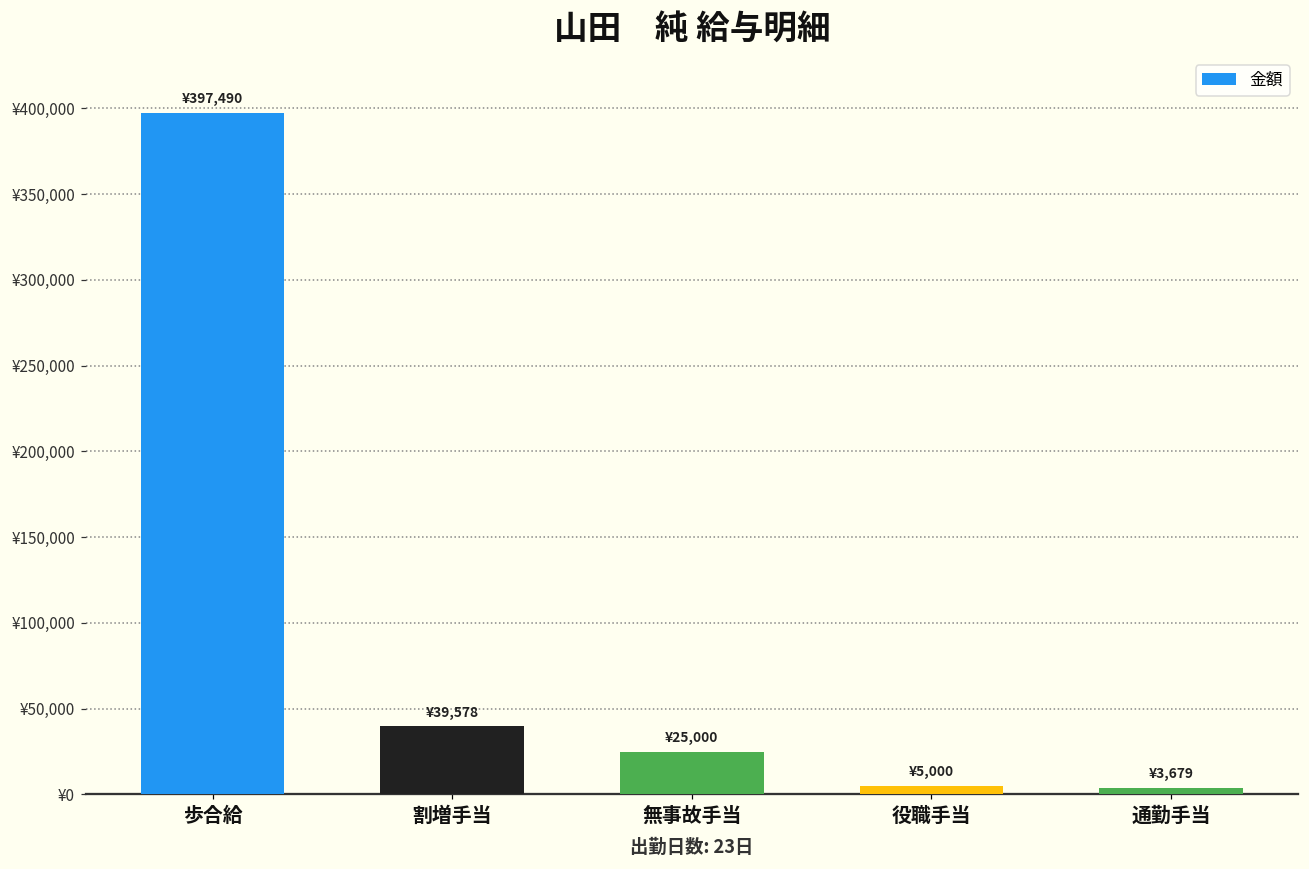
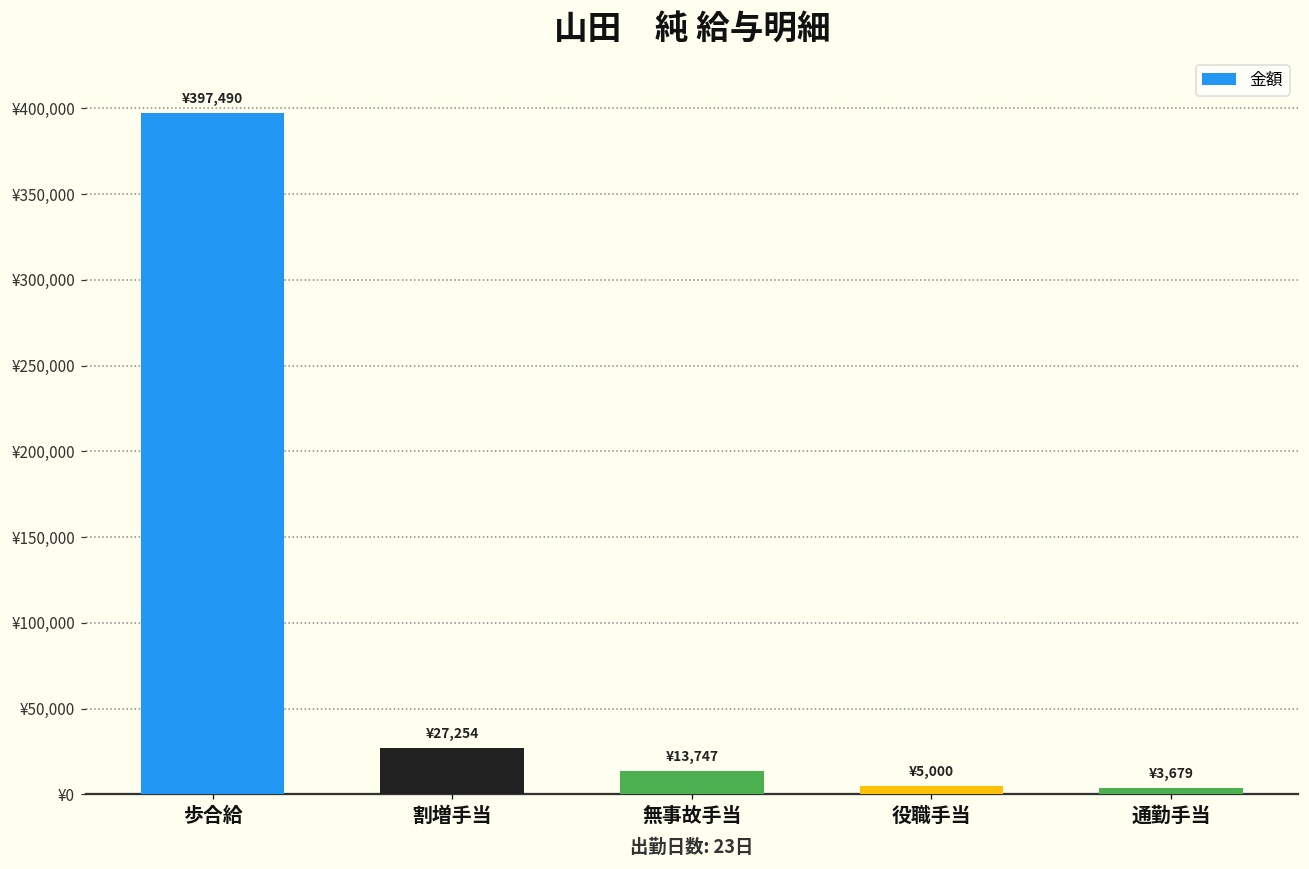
割増手当: ¥39,578 -> ¥27,254
無事故手当: ¥25,000 -> ¥13,747
